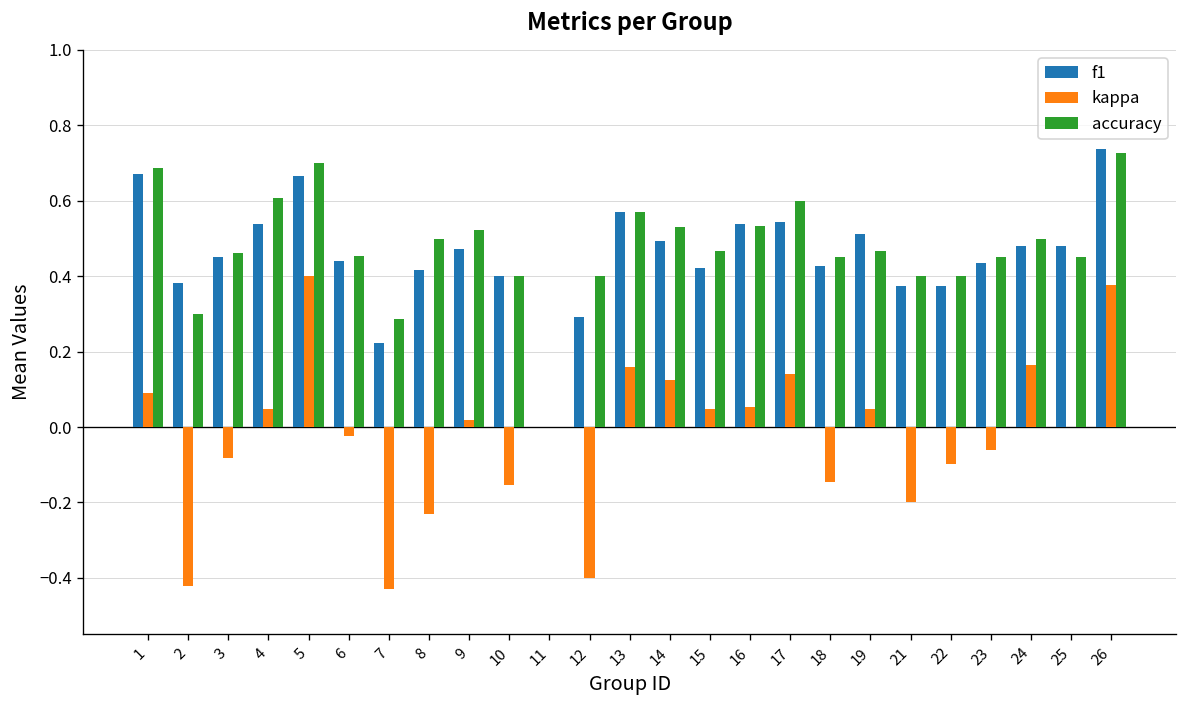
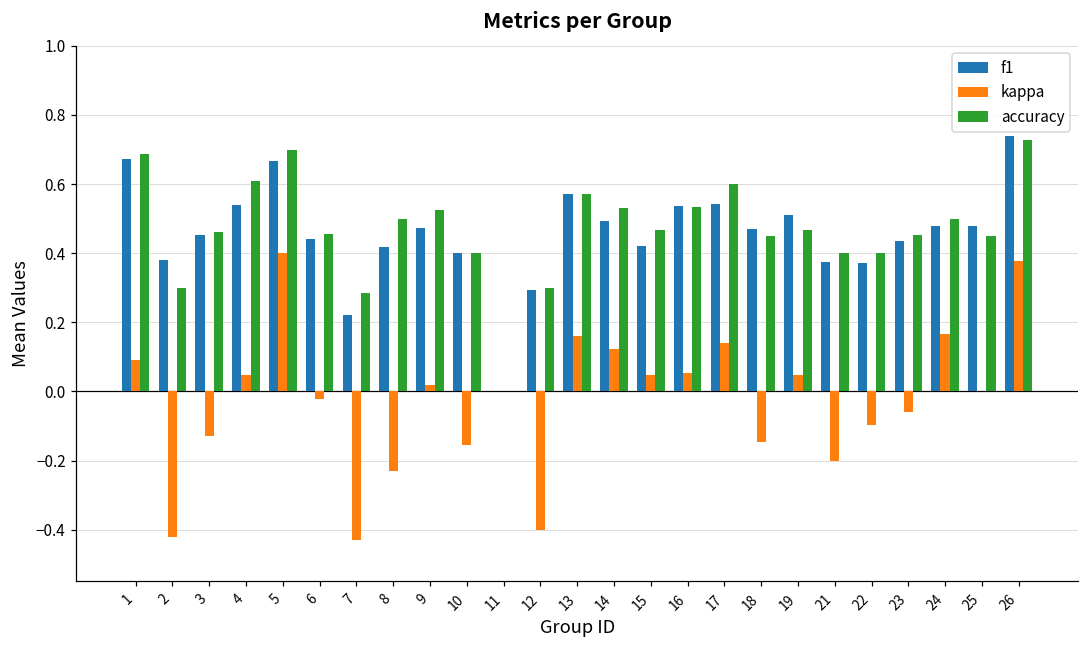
kappa, 3: -0.08 -> -0.13
accuracy, 12: 0.4 -> 0.3
f1, 18: 0.43 -> 0.47
